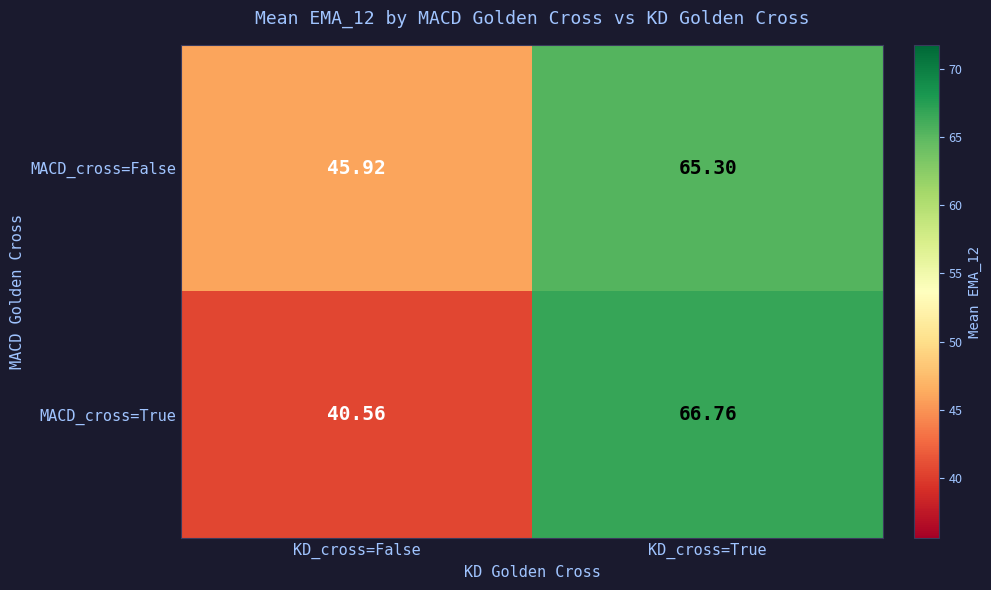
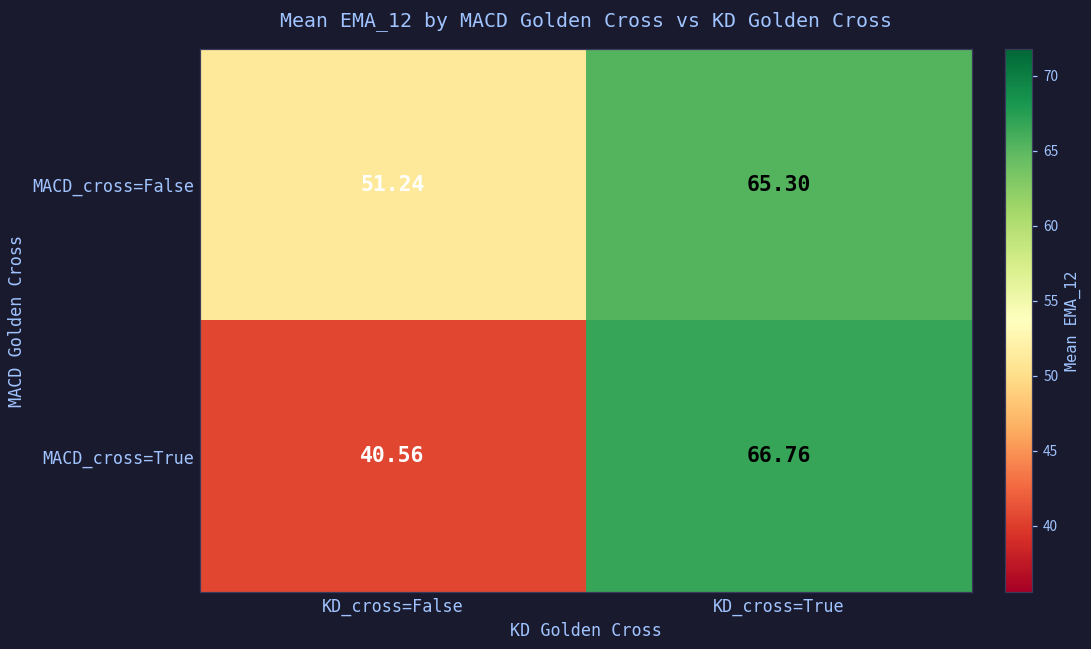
MACD_cross=False, KD_cross=False: 45.92 -> 51.24
